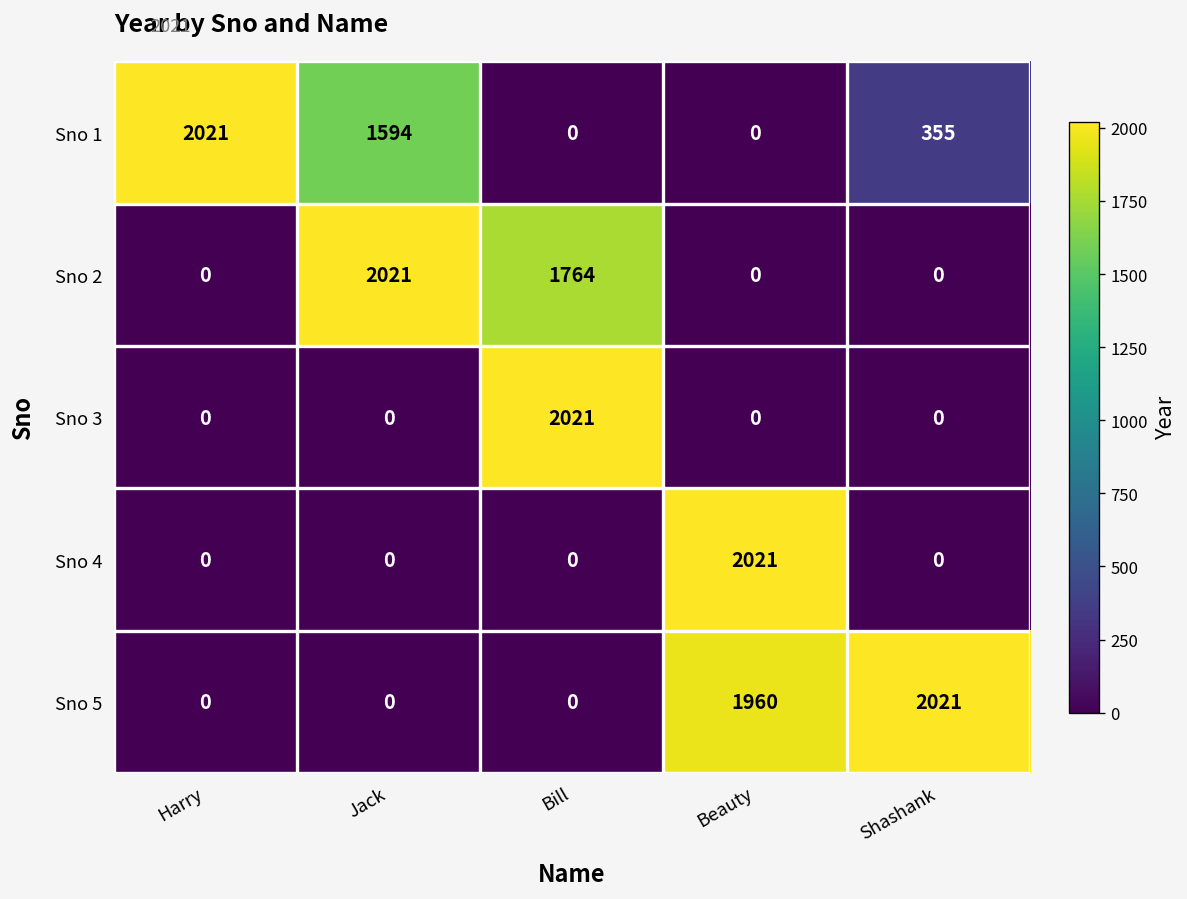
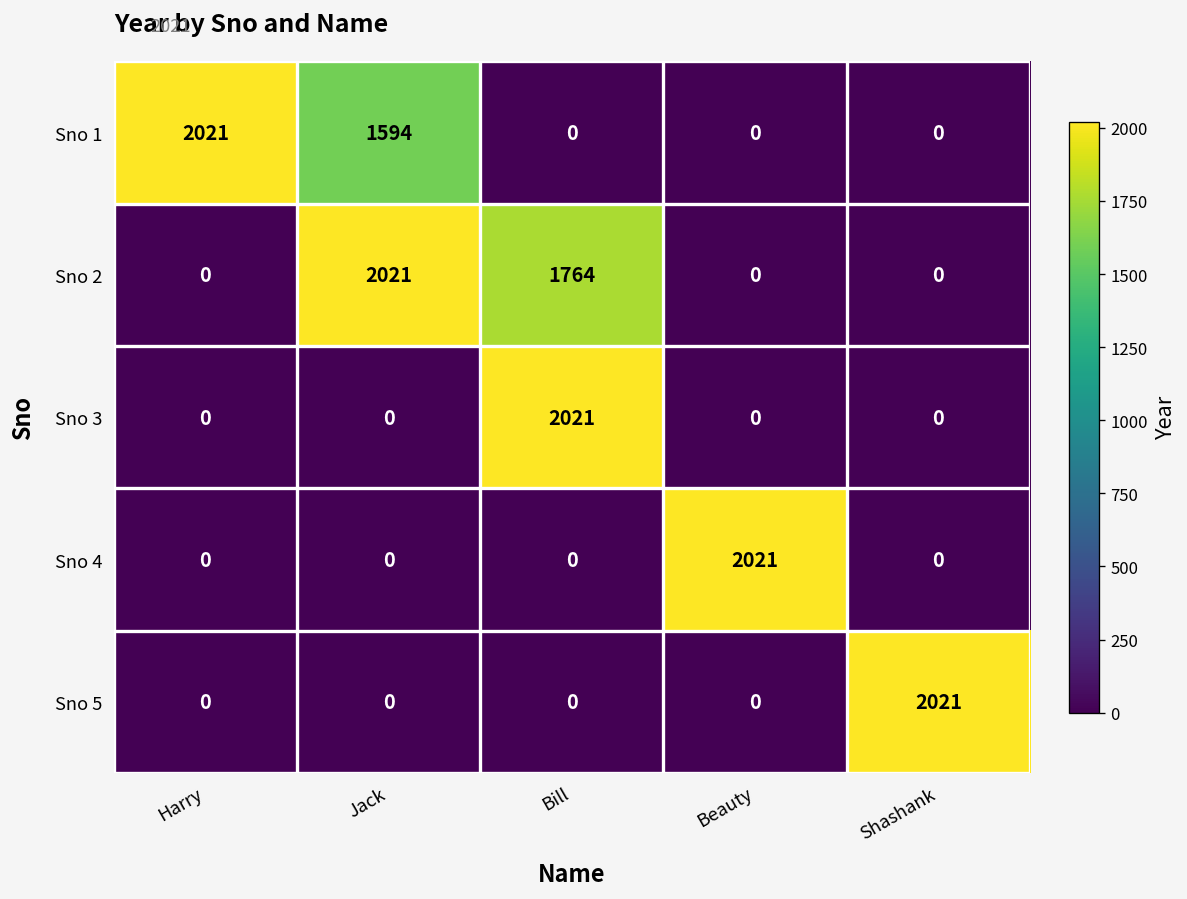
Sno 1, Shashank: 355 -> 0
Sno 5, Beauty: 1960 -> 0
